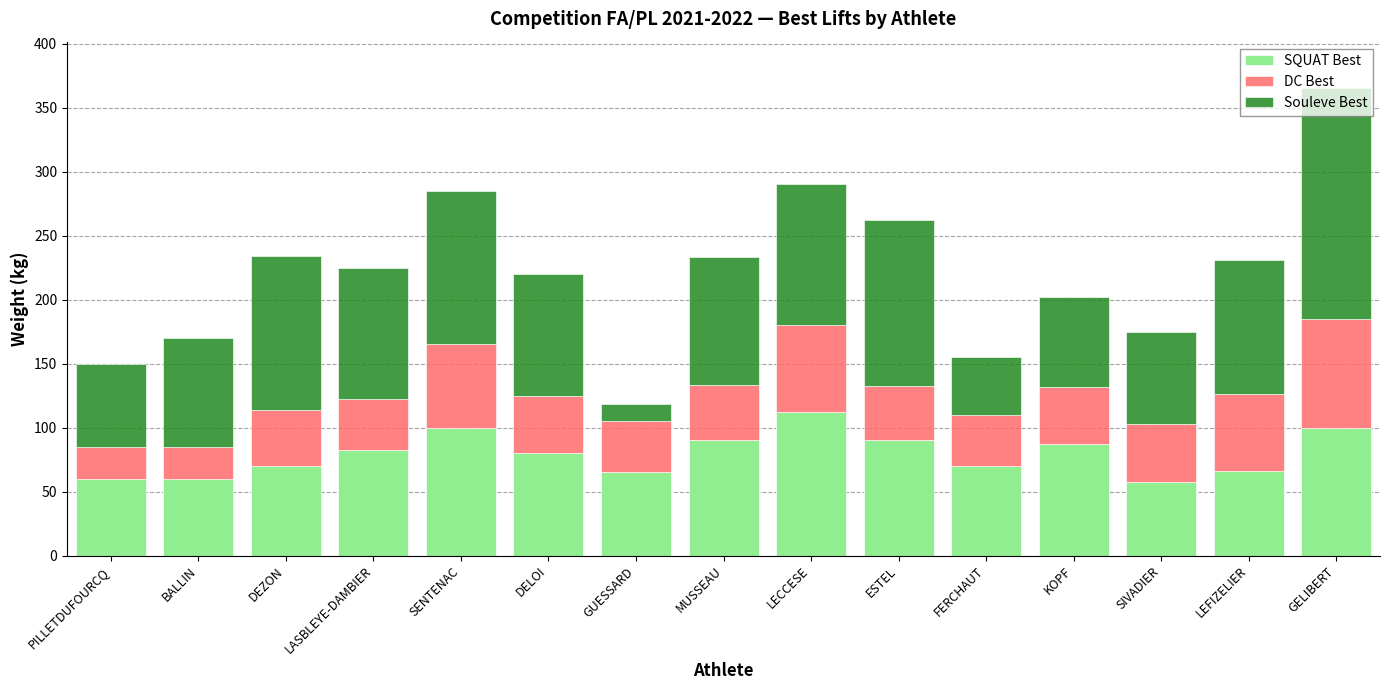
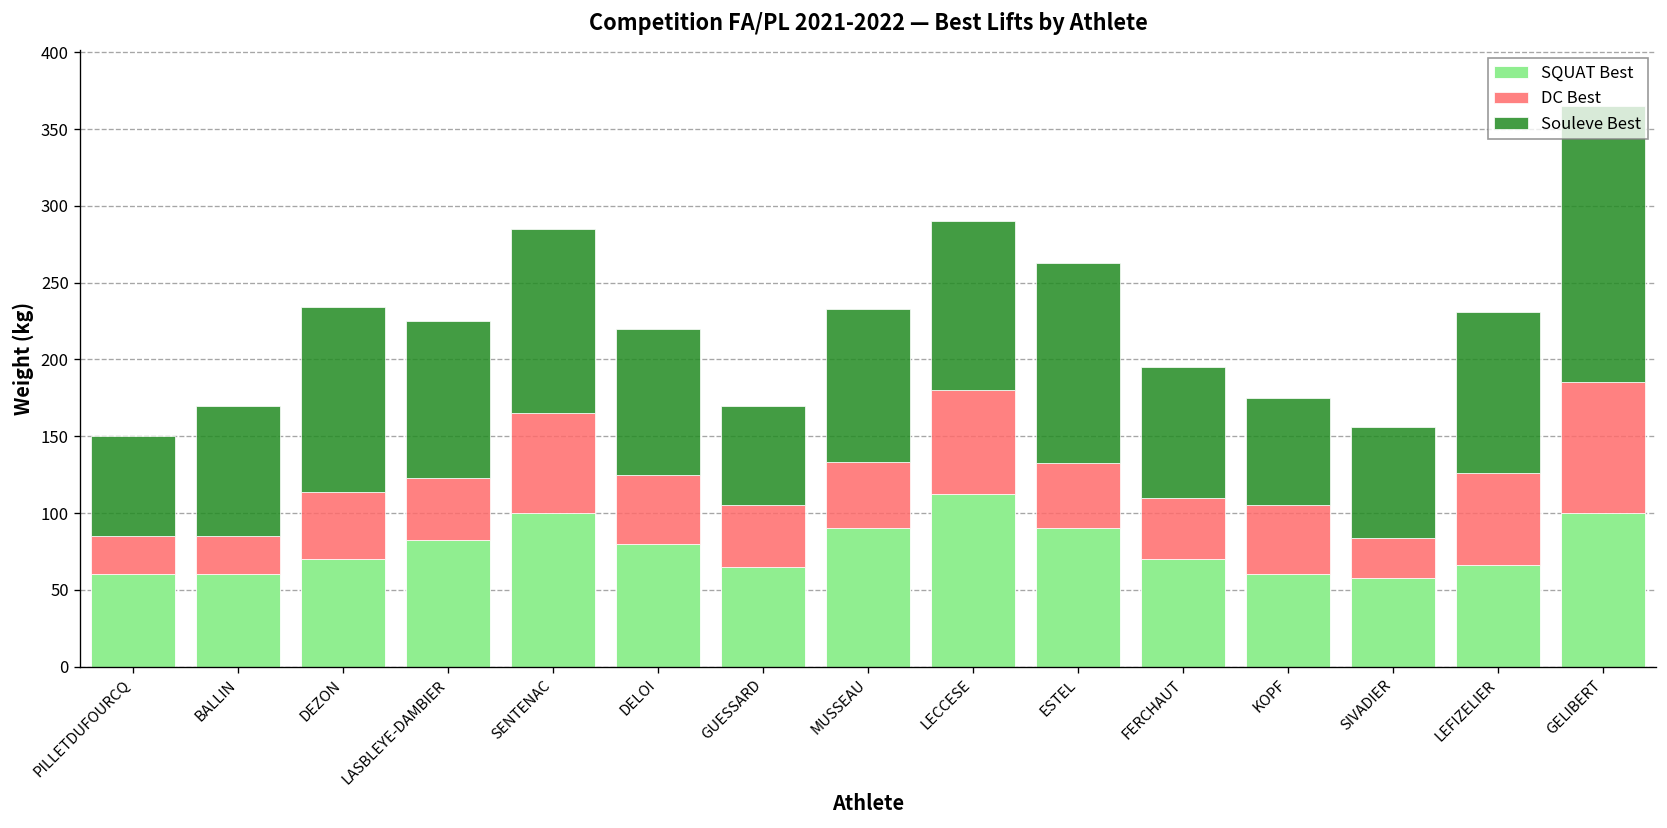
Souleve Best, GUESSARD: 13 -> 65
Souleve Best, FERCHAUT: 45 -> 85
SQUAT Best, KOPF: 87 -> 60
DC Best, SIVADIER: 45 -> 26
